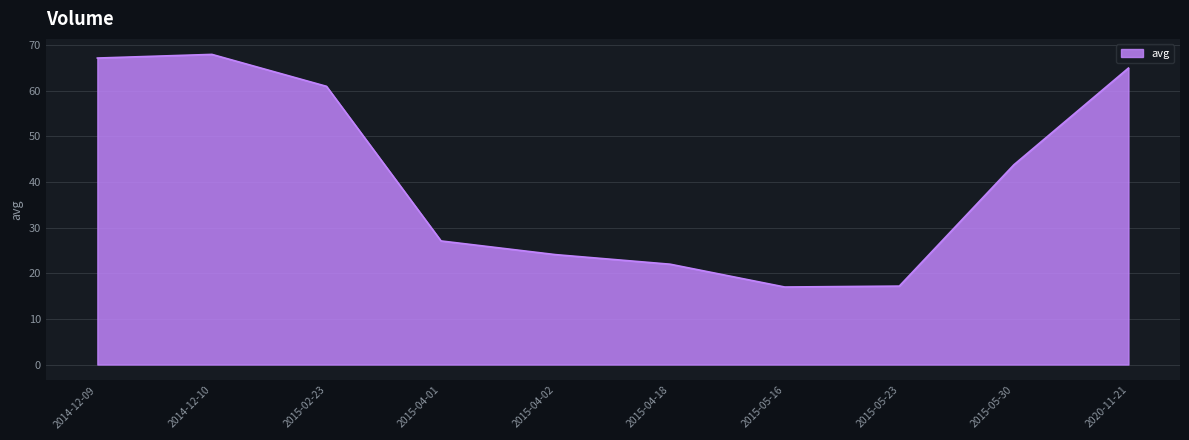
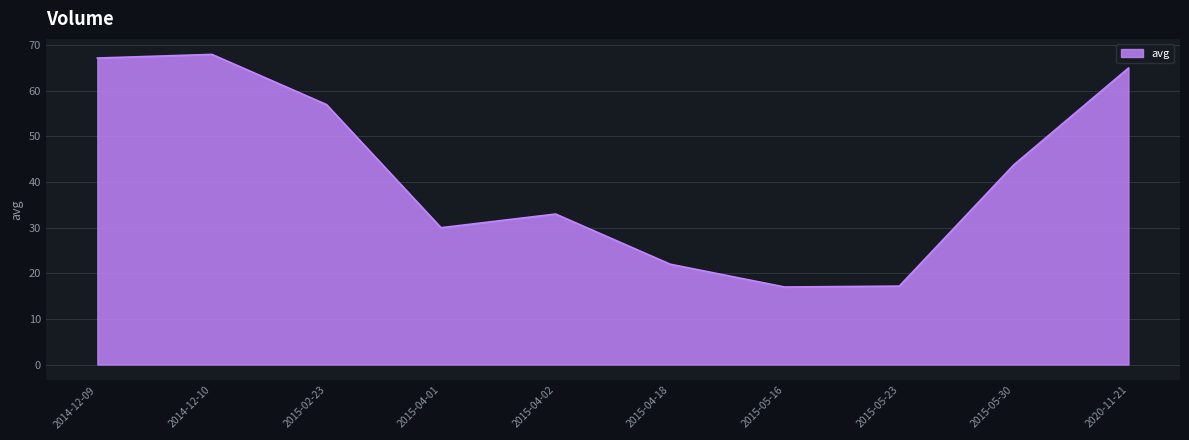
2015-02-23: 61 -> 57
2015-04-01: 27 -> 30
2015-04-02: 24 -> 33
